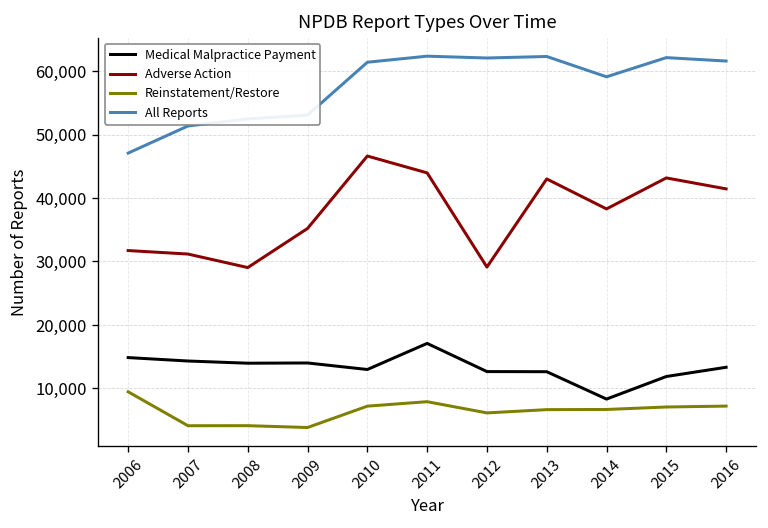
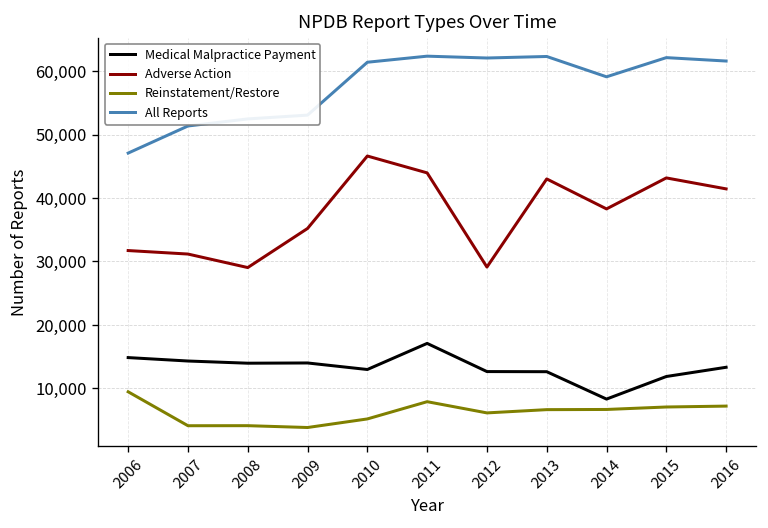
Reinstatement/Restore, 2010: 7,000 -> 5,000
